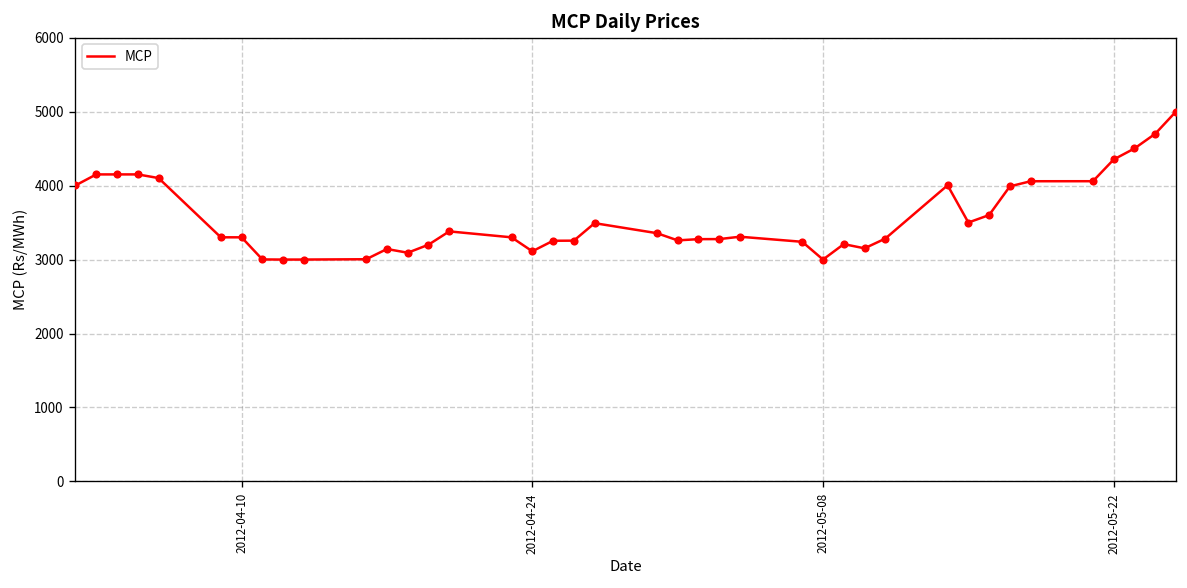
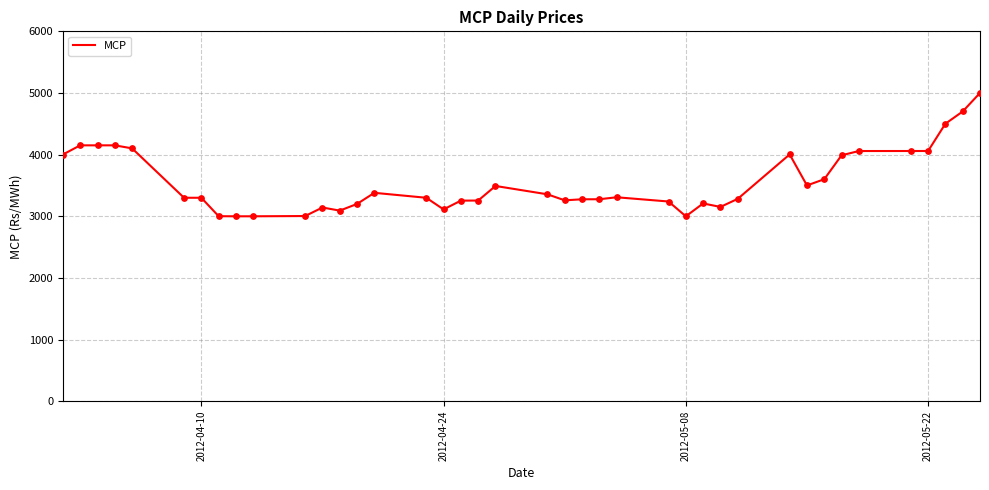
2012-05-22: 4400 -> 4100
